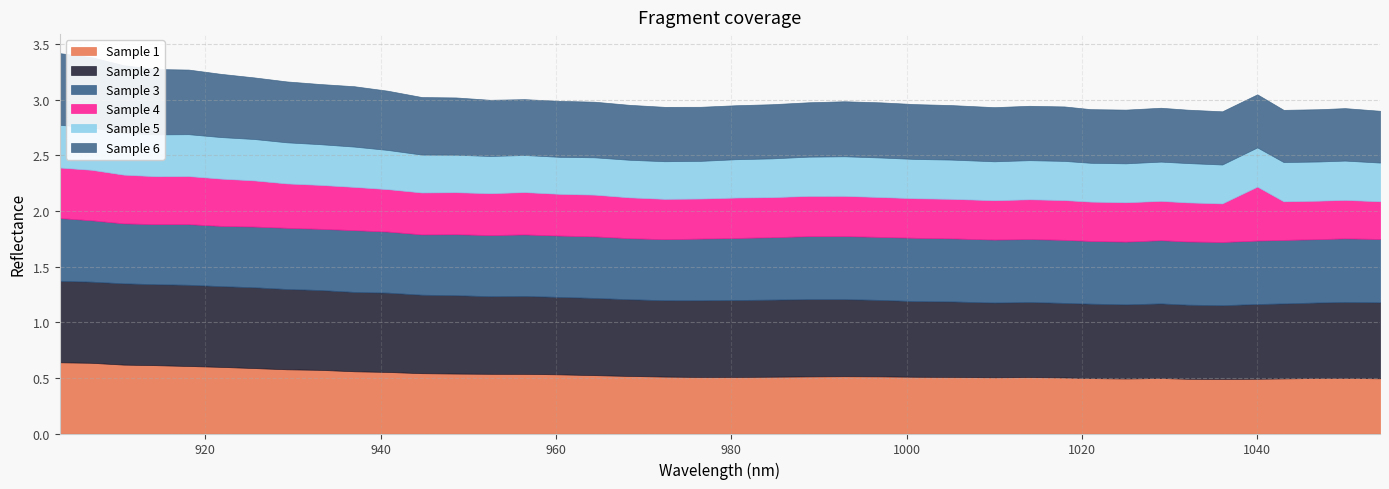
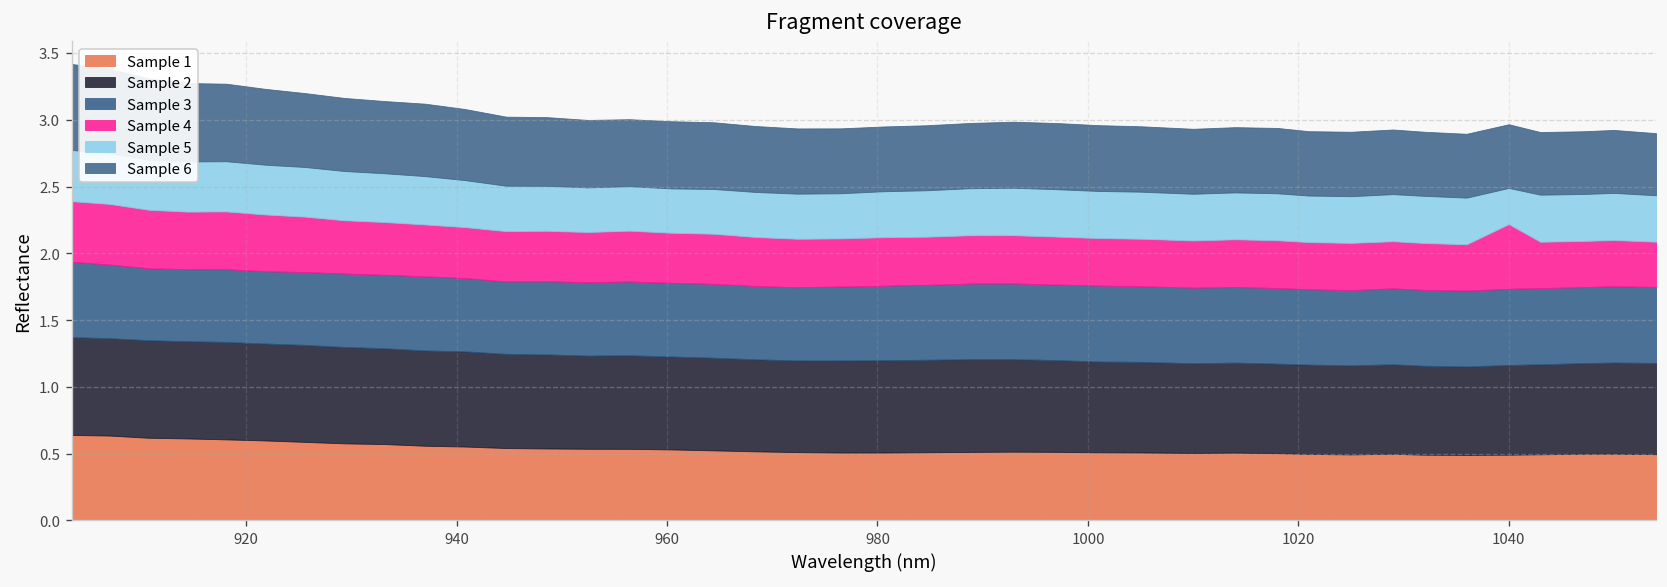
Sample 5, 1040: 0.35 -> 0.27
